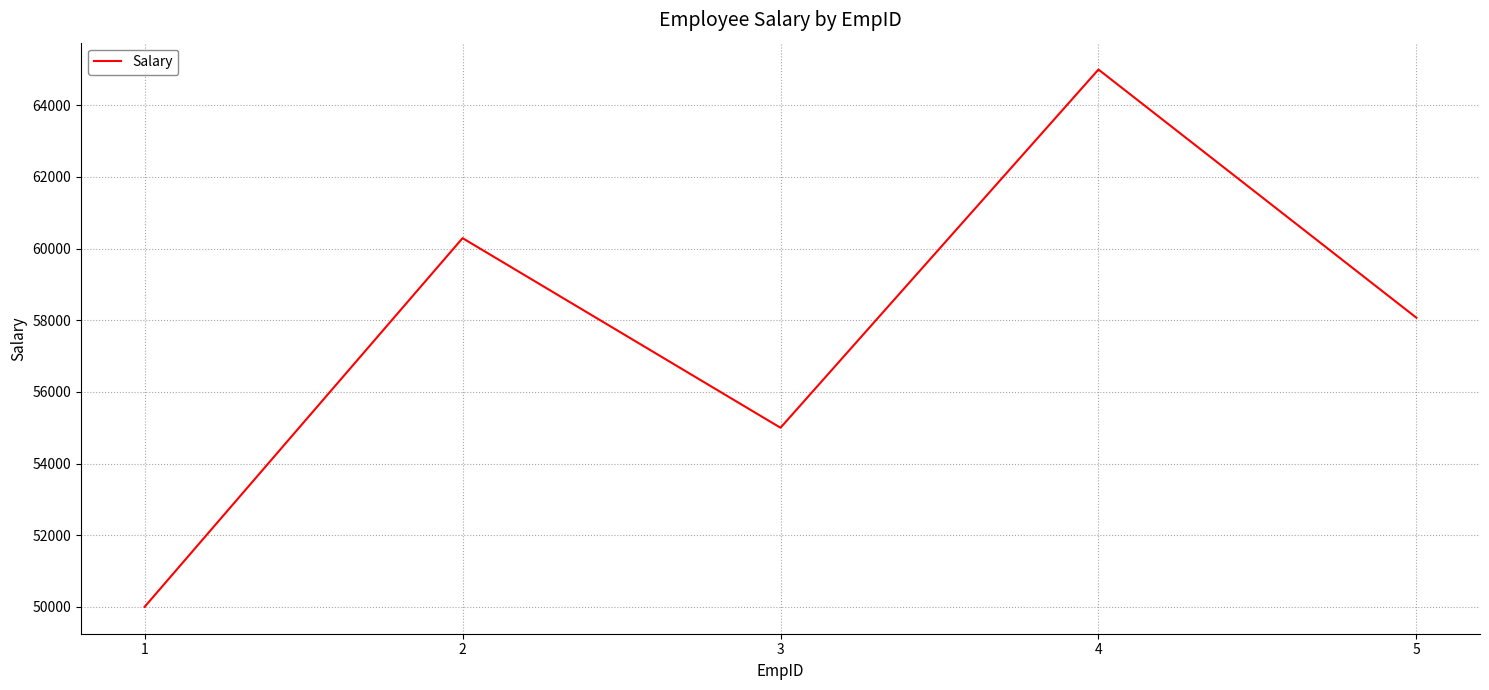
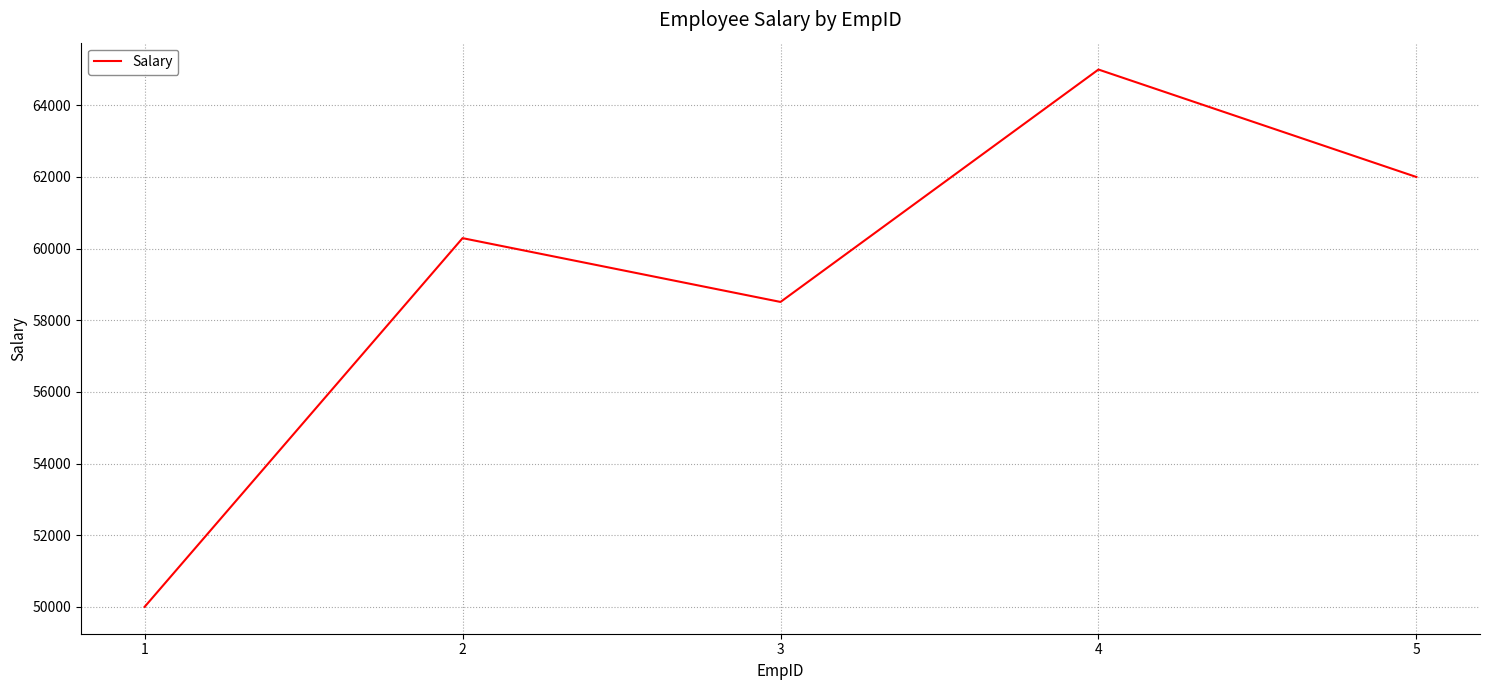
3: 55000 -> 58500
5: 58100 -> 62000
